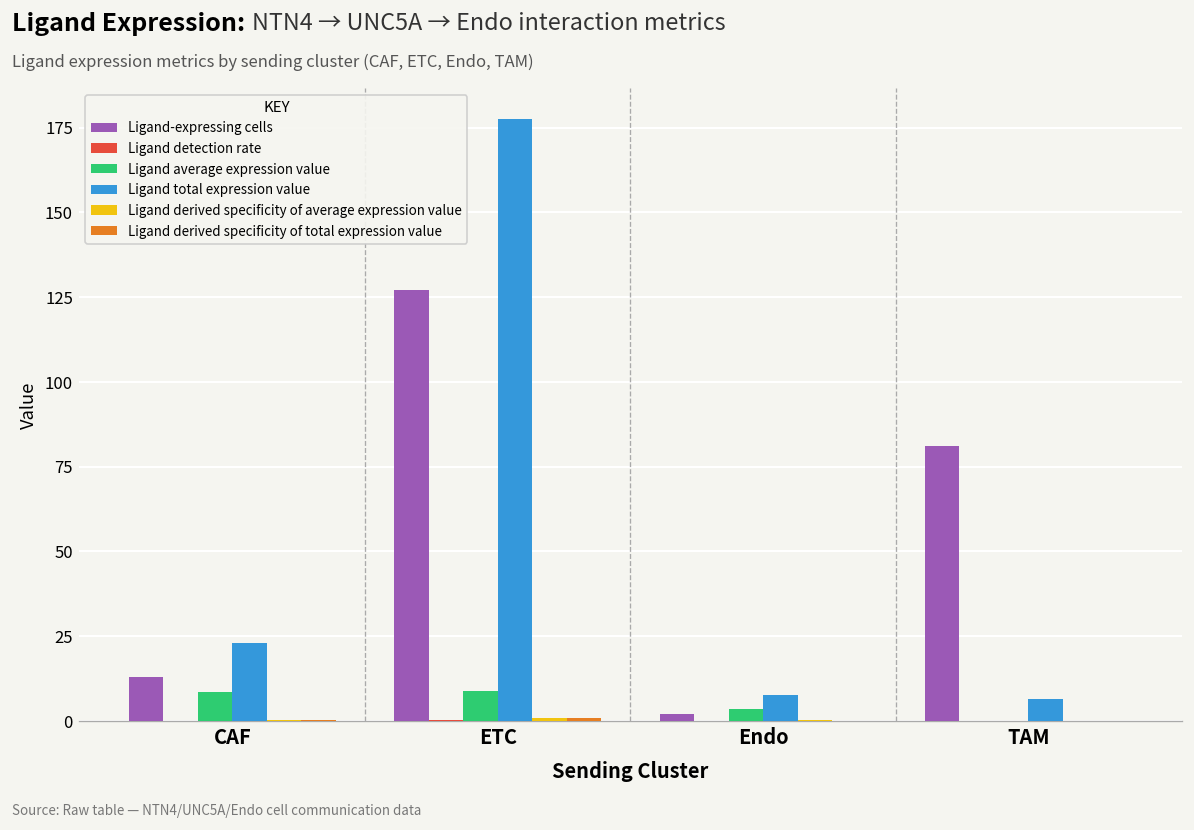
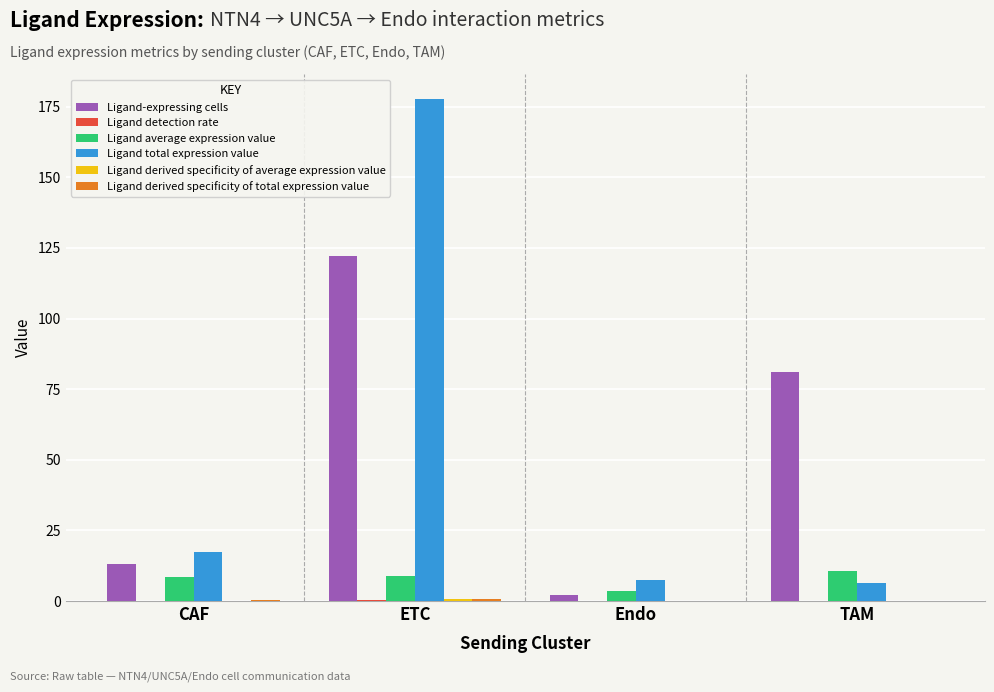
Ligand total expression value, CAF: 23 -> 17
Ligand-expressing cells, ETC: 127 -> 122
Ligand average expression value, TAM: 0 -> 11
